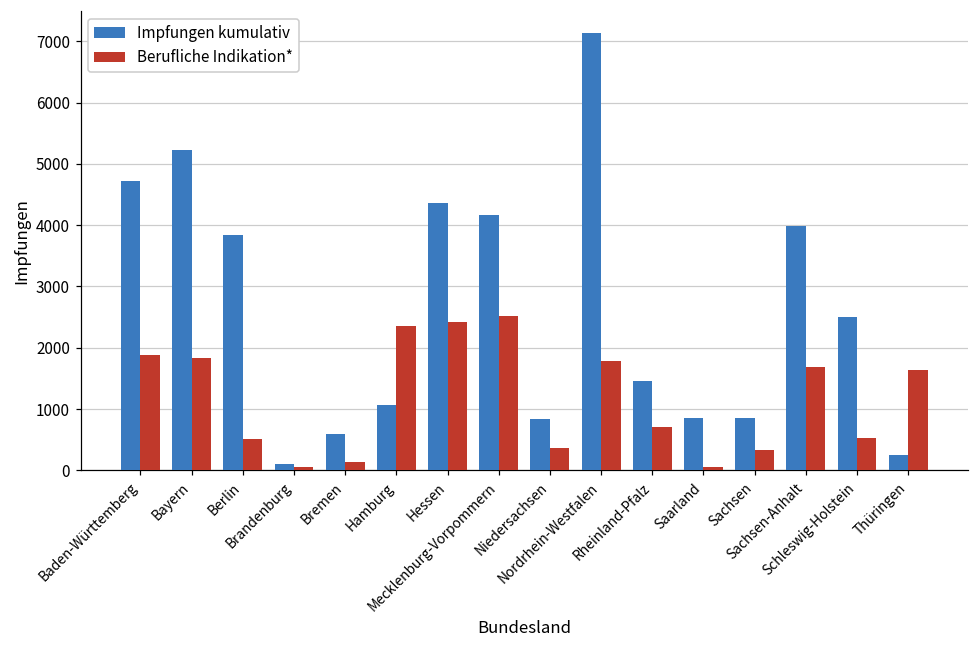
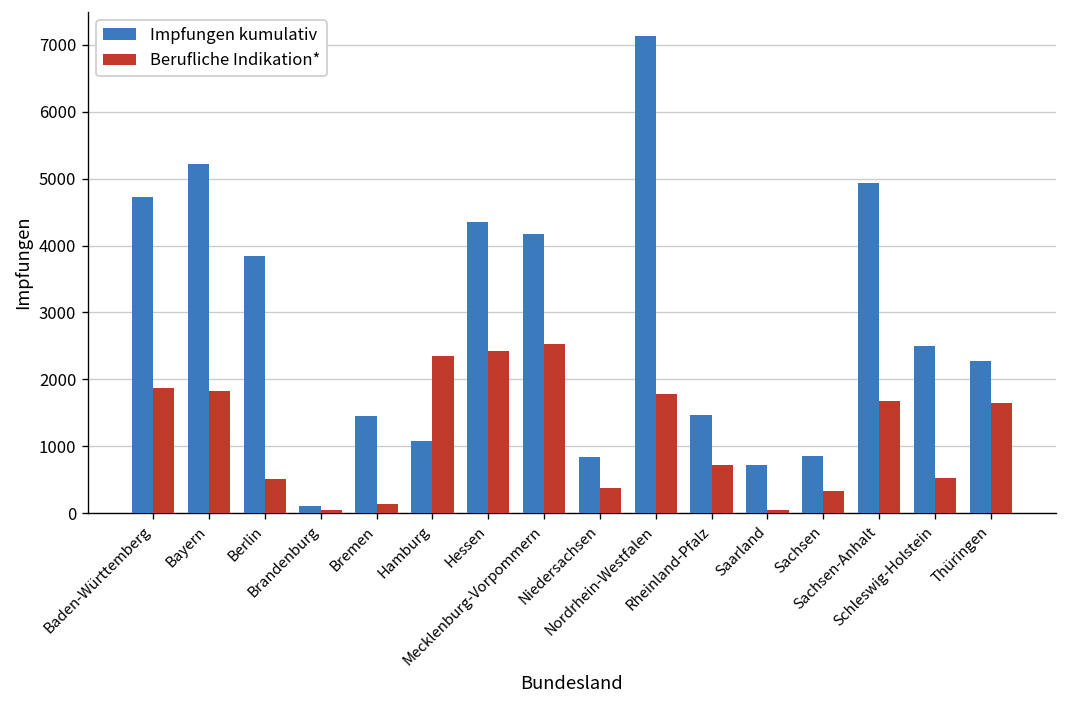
Impfungen kumulativ, Bremen: 600 -> 1500
Impfungen kumulativ, Saarland: 900 -> 700
Impfungen kumulativ, Sachsen-Anhalt: 4000 -> 4900
Impfungen kumulativ, Thüringen: 300 -> 2300
